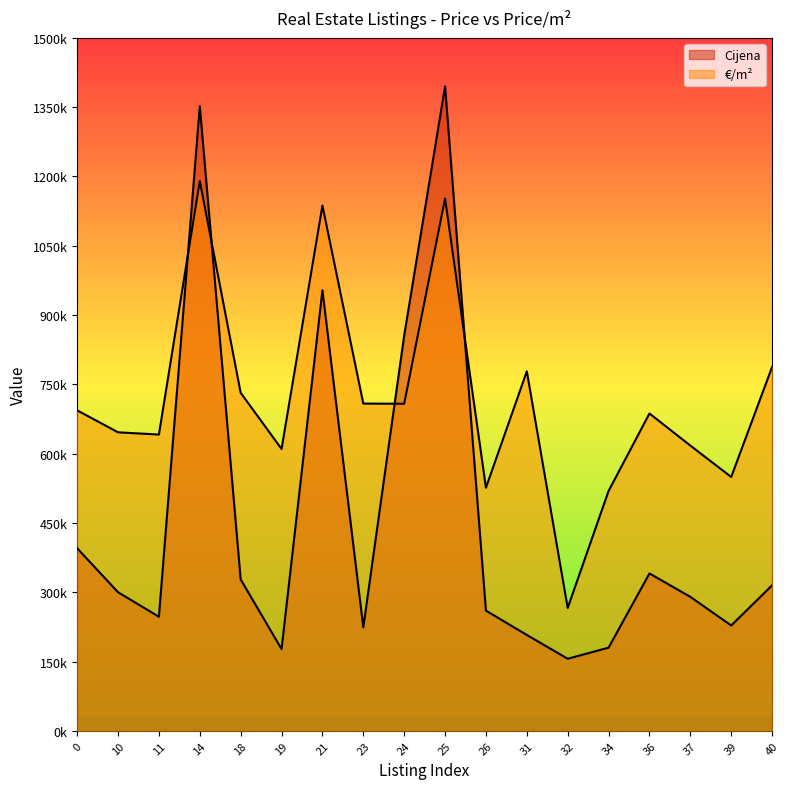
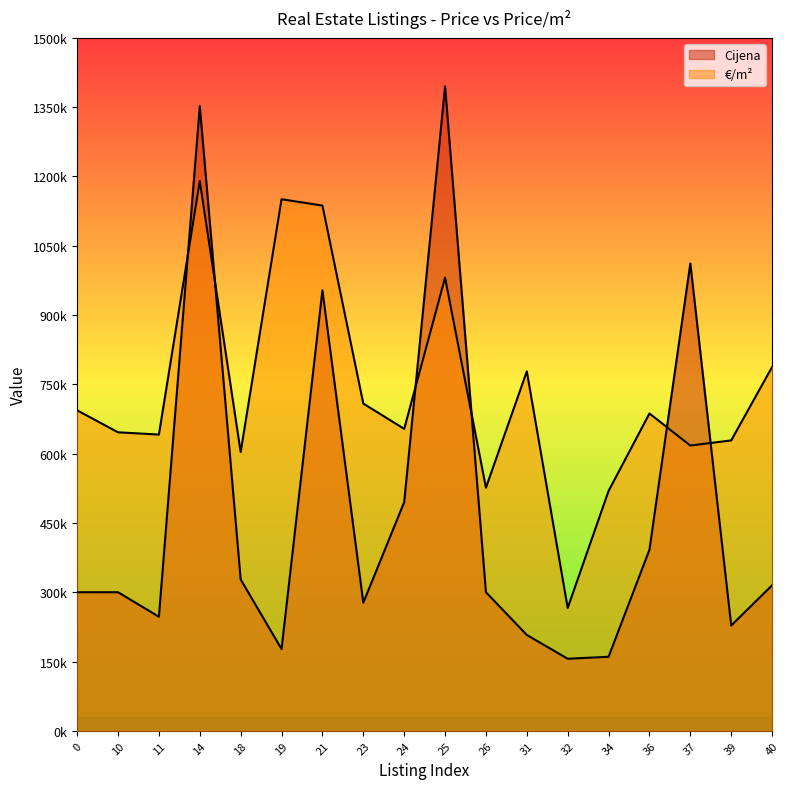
Cijena, 0: 400000 -> 300000
€/m², 18: 730000 -> 600000
€/m², 19: 610000 -> 1150000
Cijena, 23: 220000 -> 280000
Cijena, 24: 860000 -> 500000
€/m², 24: 710000 -> 650000
€/m², 25: 1150000 -> 980000
Cijena, 26: 260000 -> 300000
Cijena, 34: 180000 -> 160000
Cijena, 36: 340000 -> 390000
Cijena, 37: 290000 -> 1010000
€/m², 39: 550000 -> 630000
